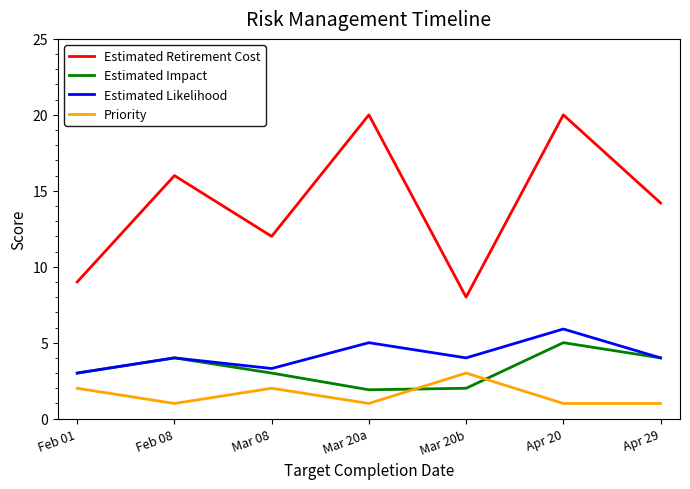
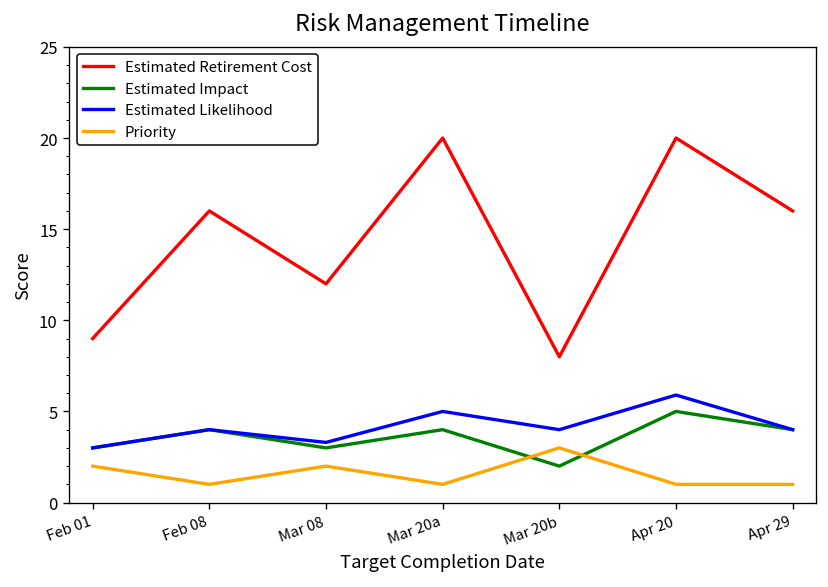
Estimated Impact, Mar 20a: 1.9 -> 4.0
Estimated Retirement Cost, Apr 29: 14.2 -> 16.0
